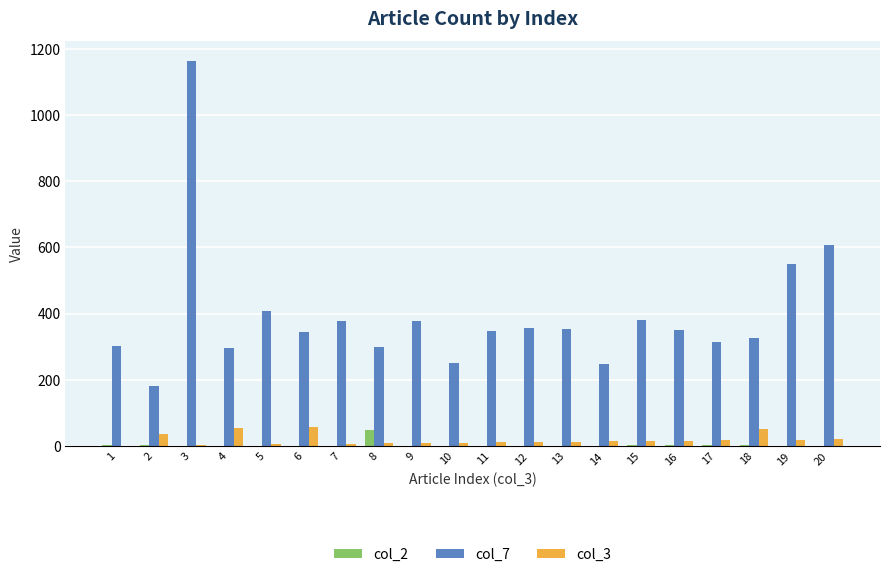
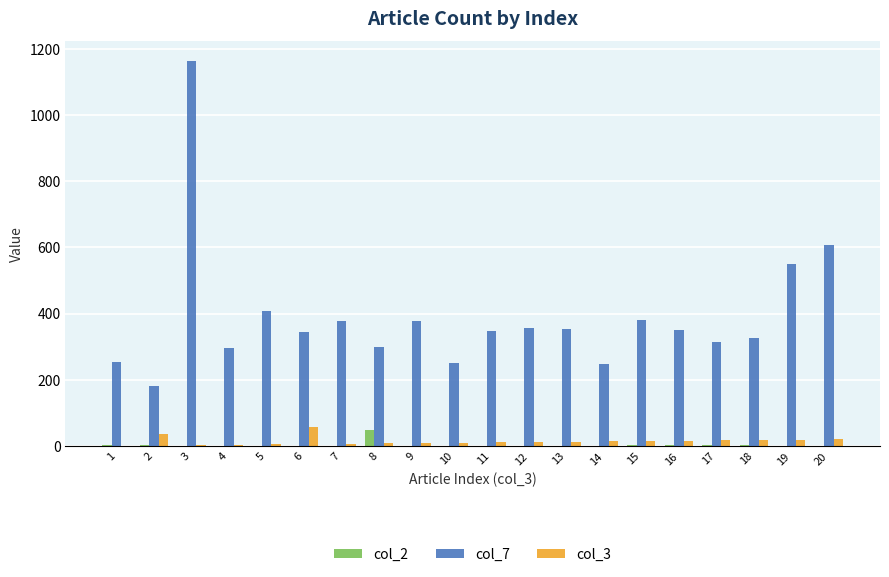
col_7, 1: 300 -> 260
col_3, 4: 50 -> 0
col_3, 18: 50 -> 20
